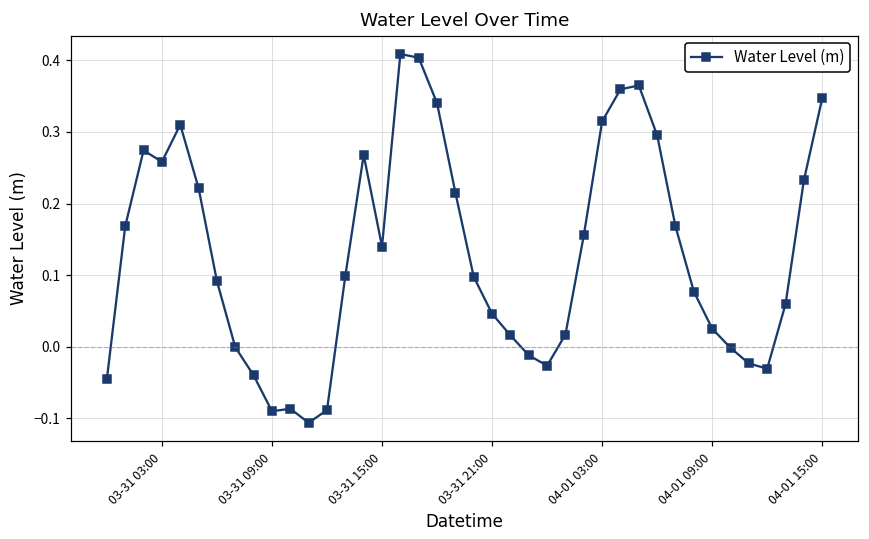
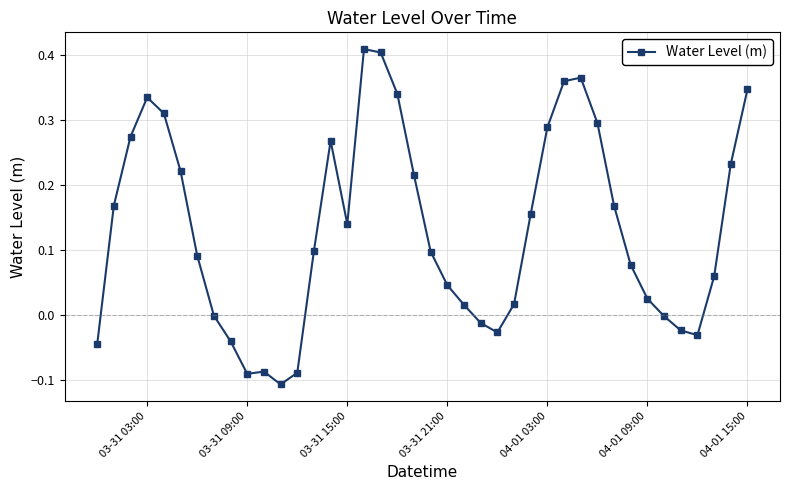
03-31 03:00: 0.26 -> 0.33
04-01 03:00: 0.31 -> 0.29
